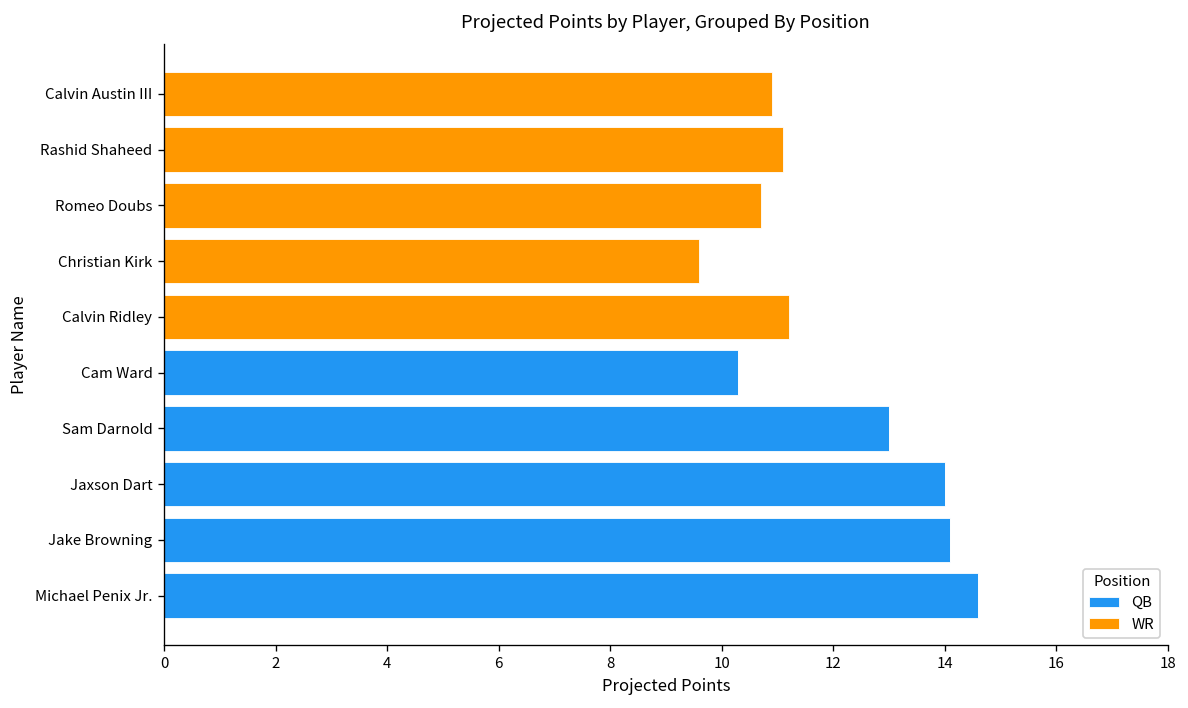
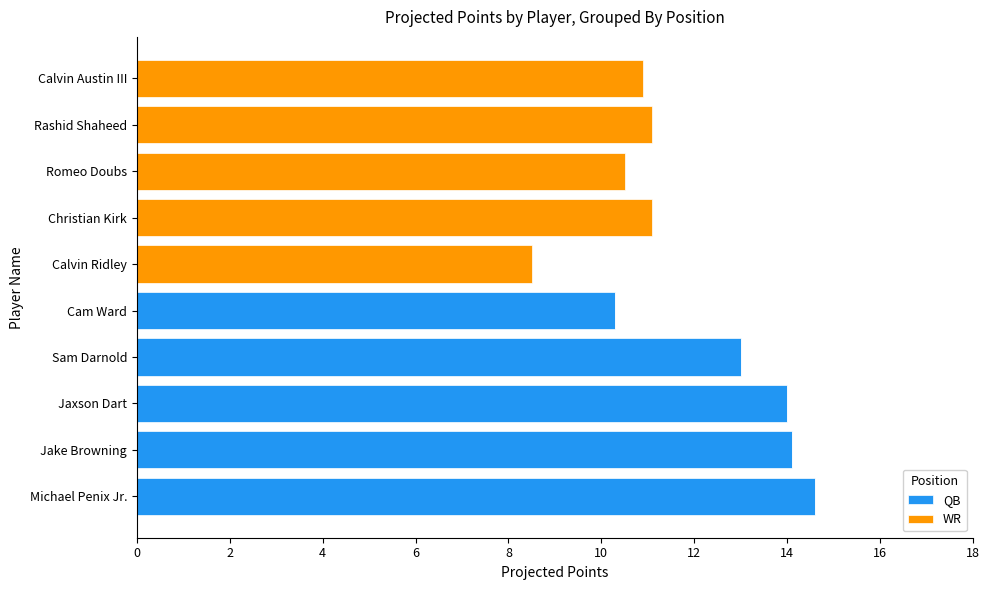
WR, Romeo Doubs: 10.7 -> 10.5
WR, Christian Kirk: 9.6 -> 11.1
WR, Calvin Ridley: 11.2 -> 8.5
